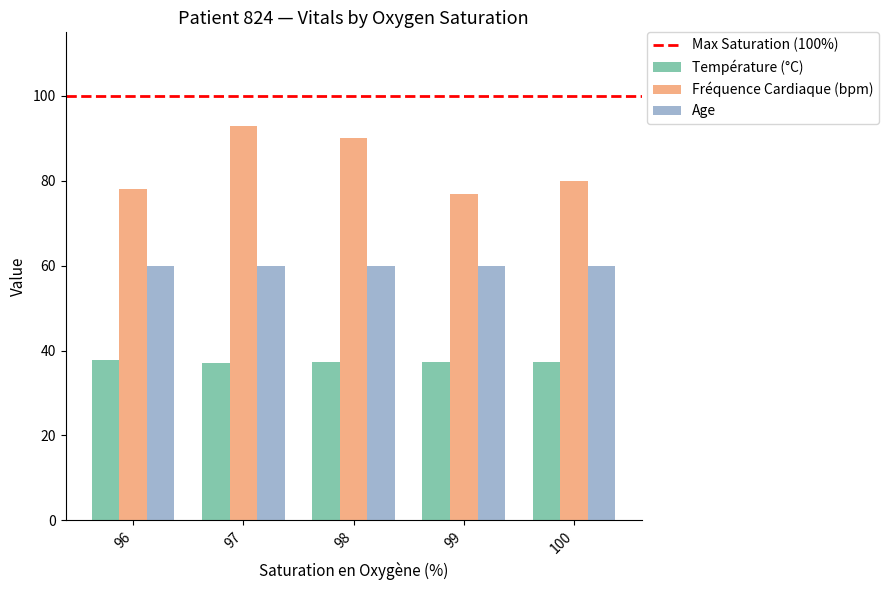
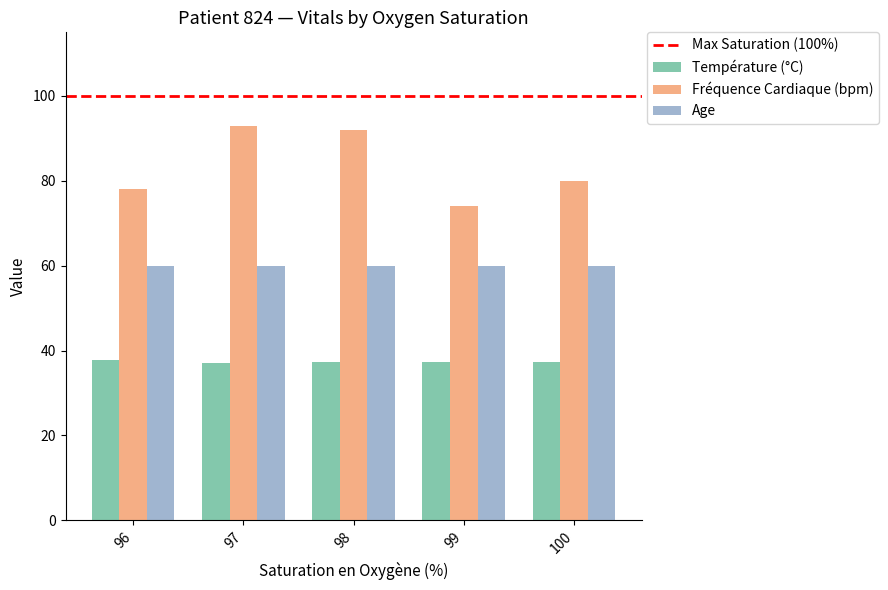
Fréquence Cardiaque (bpm), 98: 90 -> 92
Fréquence Cardiaque (bpm), 99: 77 -> 74
